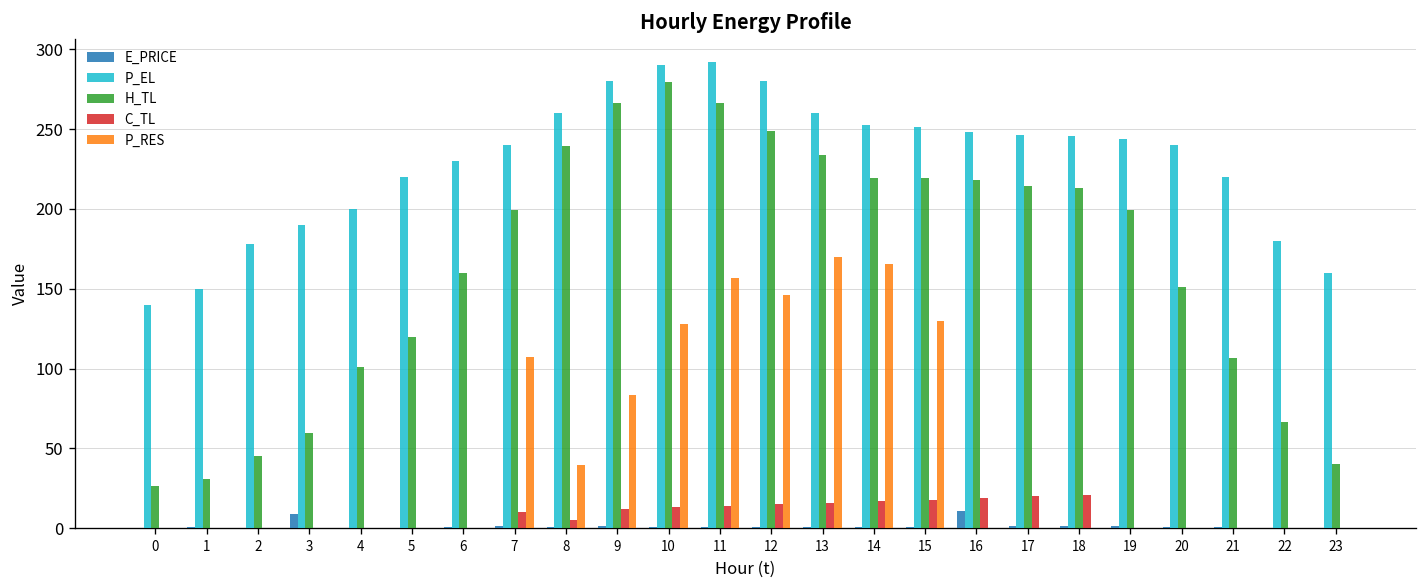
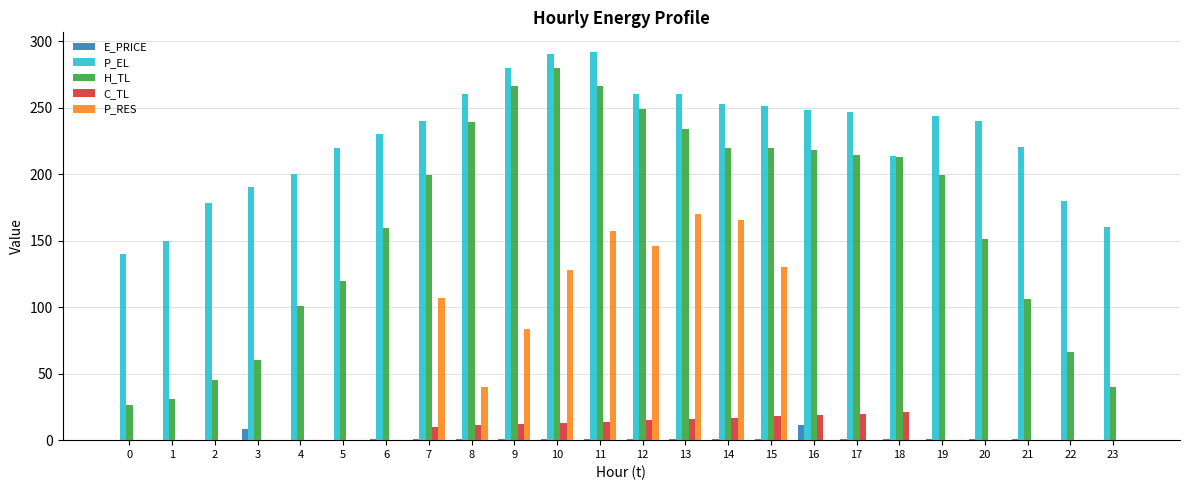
C_TL, 8: 5 -> 11
P_EL, 12: 280 -> 260
P_EL, 18: 246 -> 214
